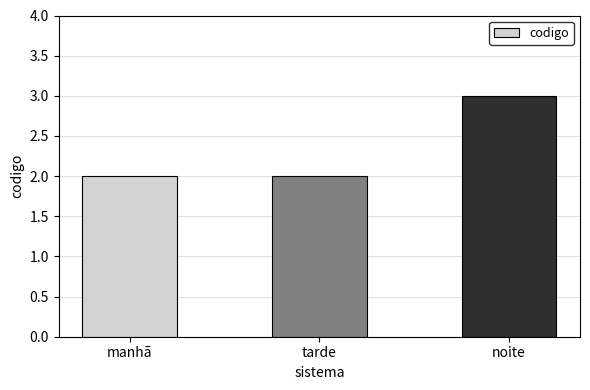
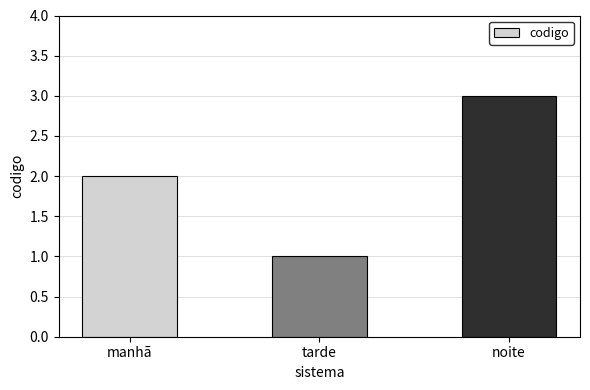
tarde: 2 -> 1
